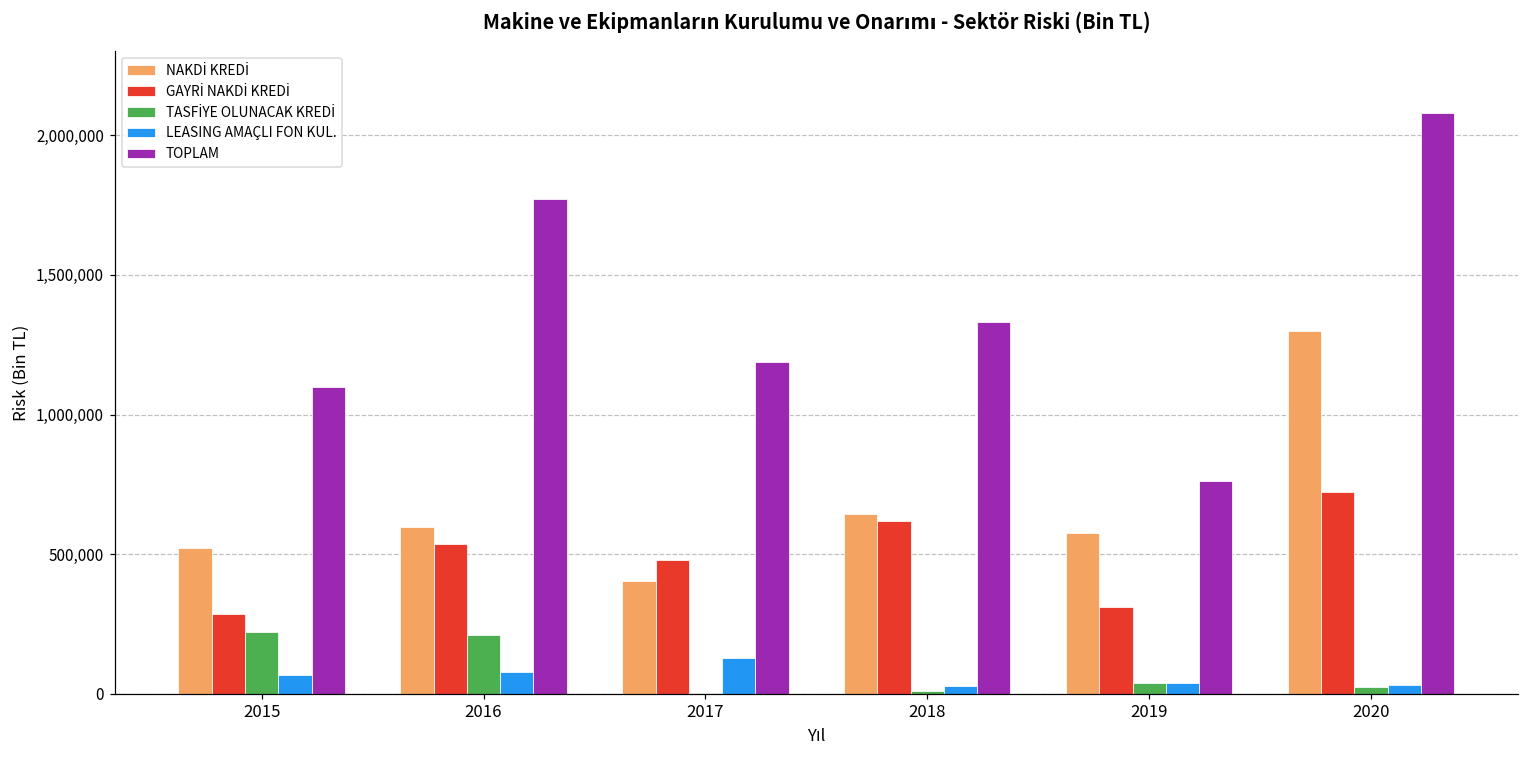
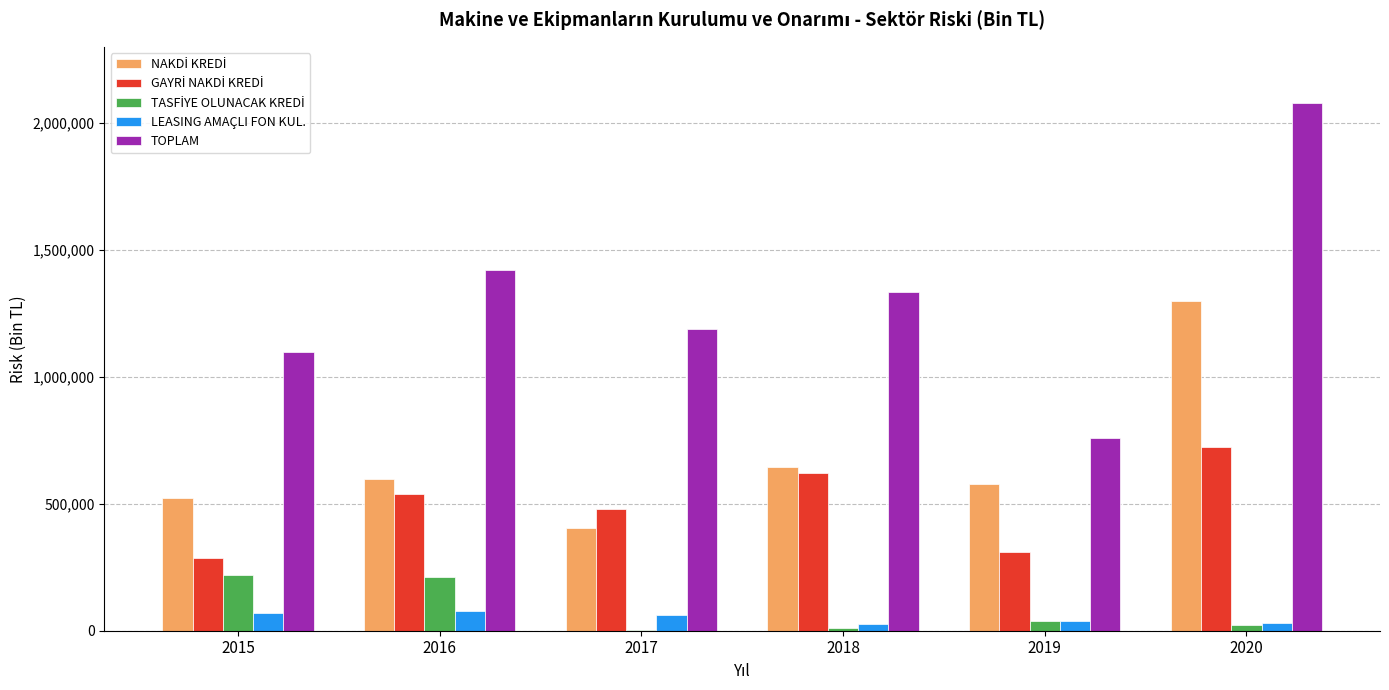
TOPLAM, 2016: 1,770,000 -> 1,420,000
LEASING AMAÇLI FON KUL., 2017: 130,000 -> 60,000
